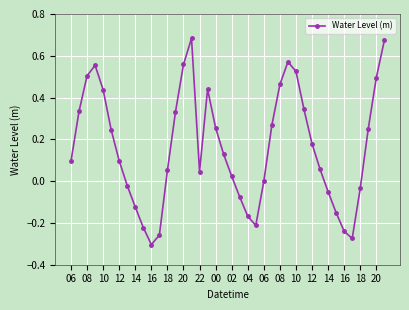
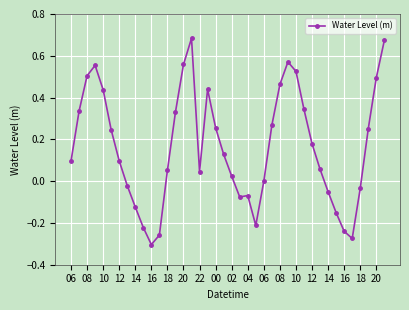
04: -0.17 -> -0.07
